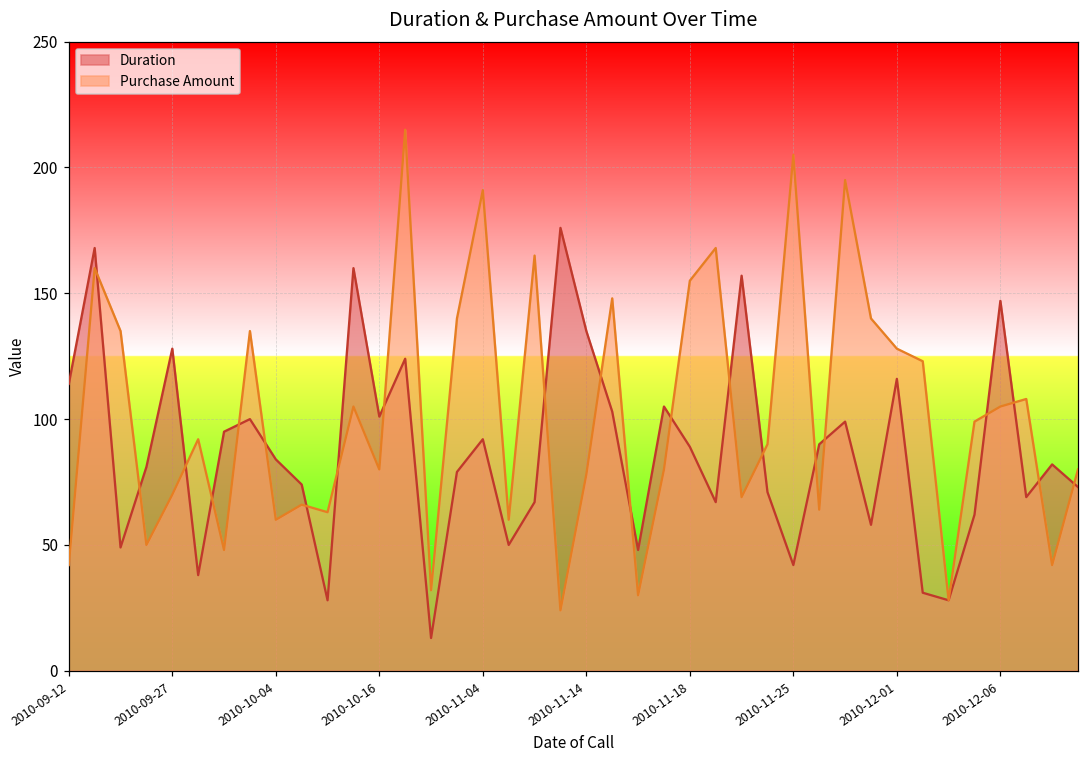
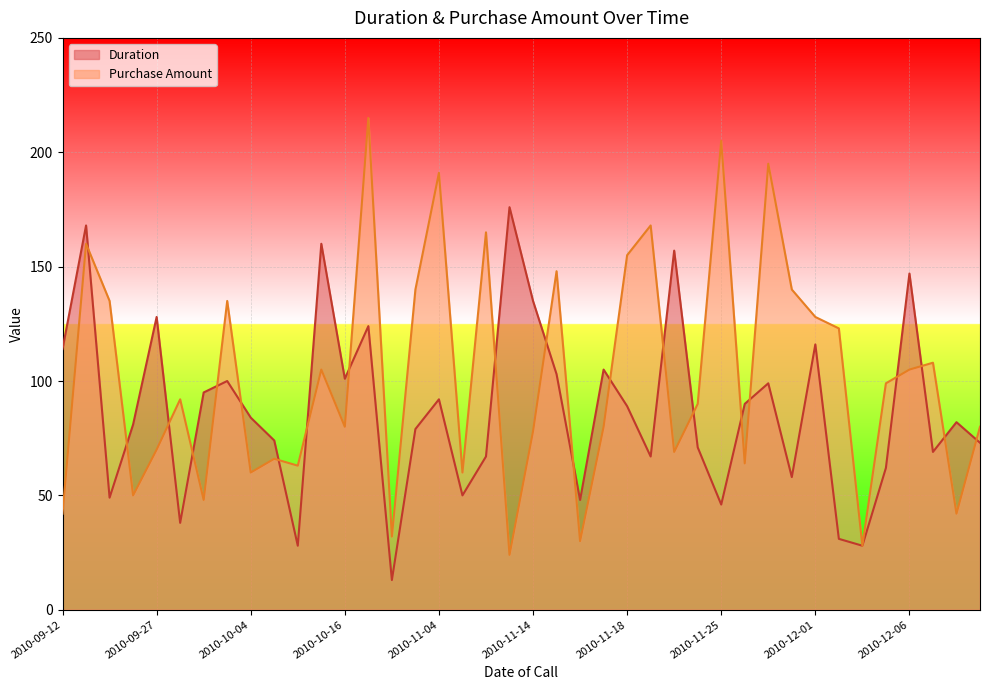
Duration, 2010-11-25: 42 -> 46
